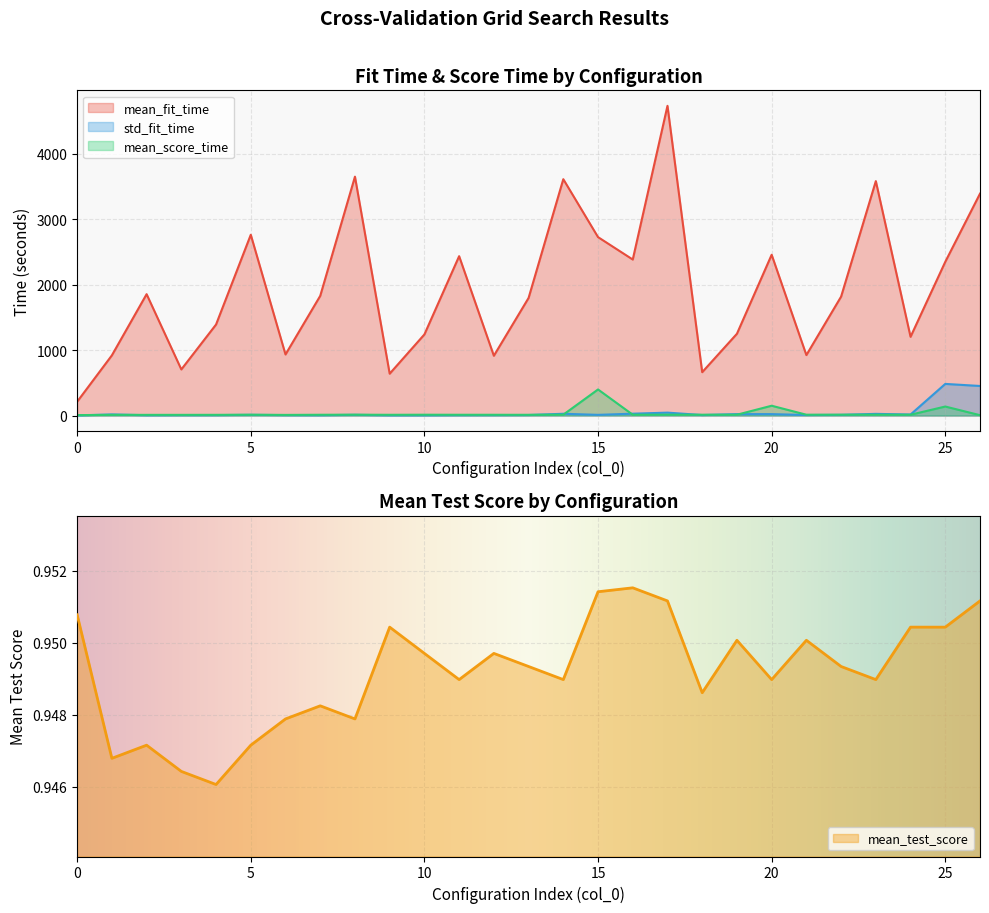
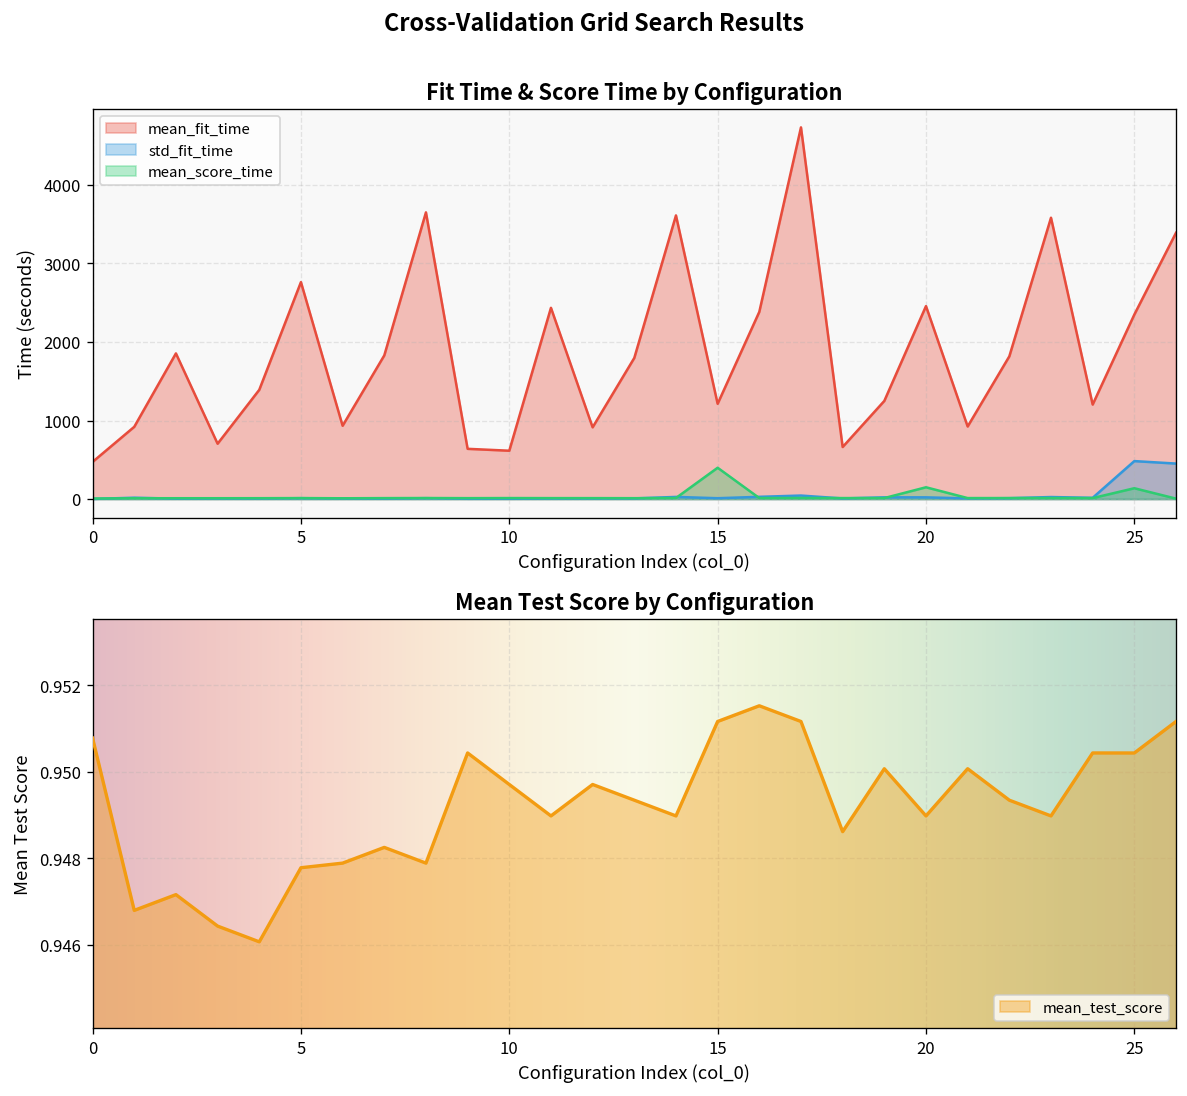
Fit Time & Score Time by Configuration, mean_fit_time, 0: 200 -> 500
Fit Time & Score Time by Configuration, mean_fit_time, 10: 1200 -> 600
Fit Time & Score Time by Configuration, mean_fit_time, 15: 2700 -> 1200
Mean Test Score by Configuration, 5: 0.9472 -> 0.9478
Mean Test Score by Configuration, 15: 0.9514 -> 0.9512
